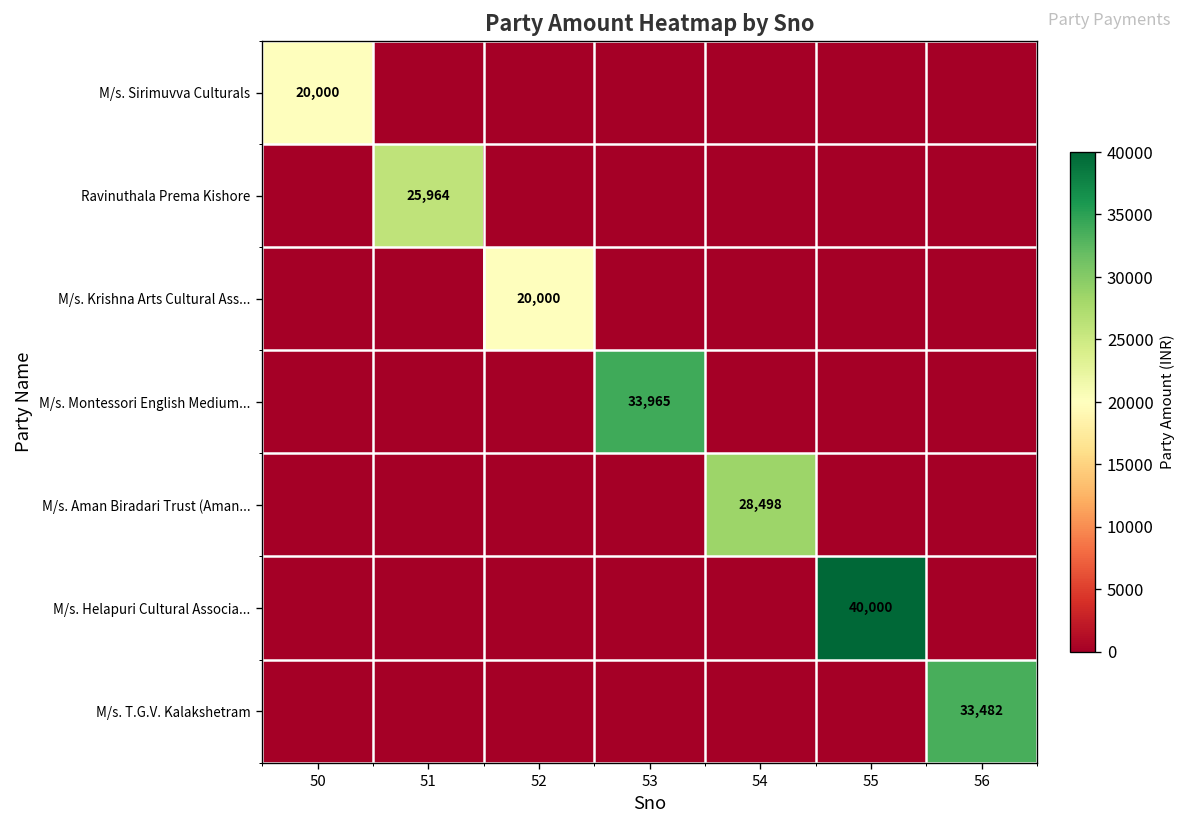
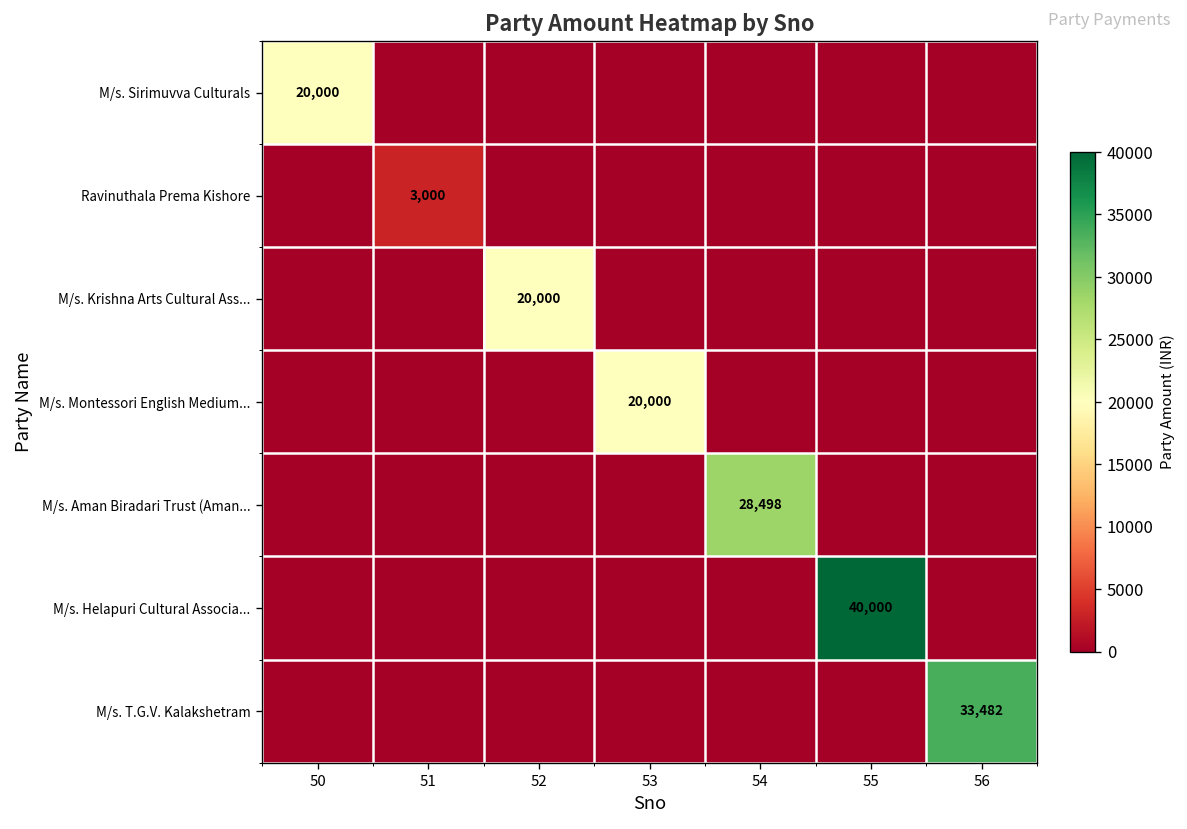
Ravinuthala Prema Kishore, 51: 25,964 -> 3,000
M/s. Montessori English Medium..., 53: 33,965 -> 20,000
